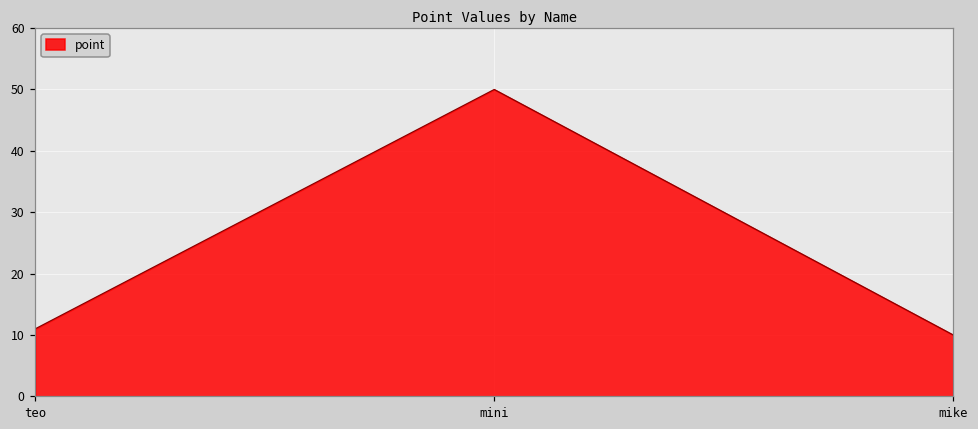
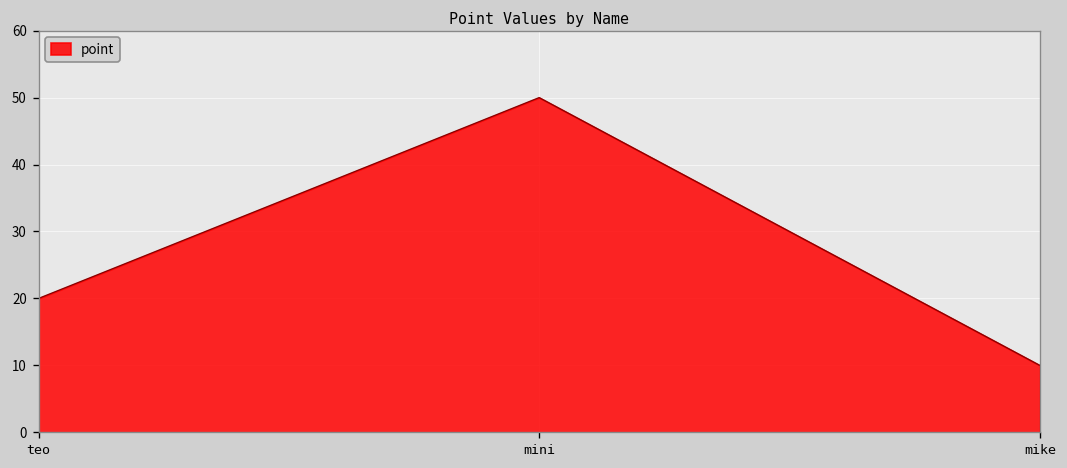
teo: 11 -> 20
